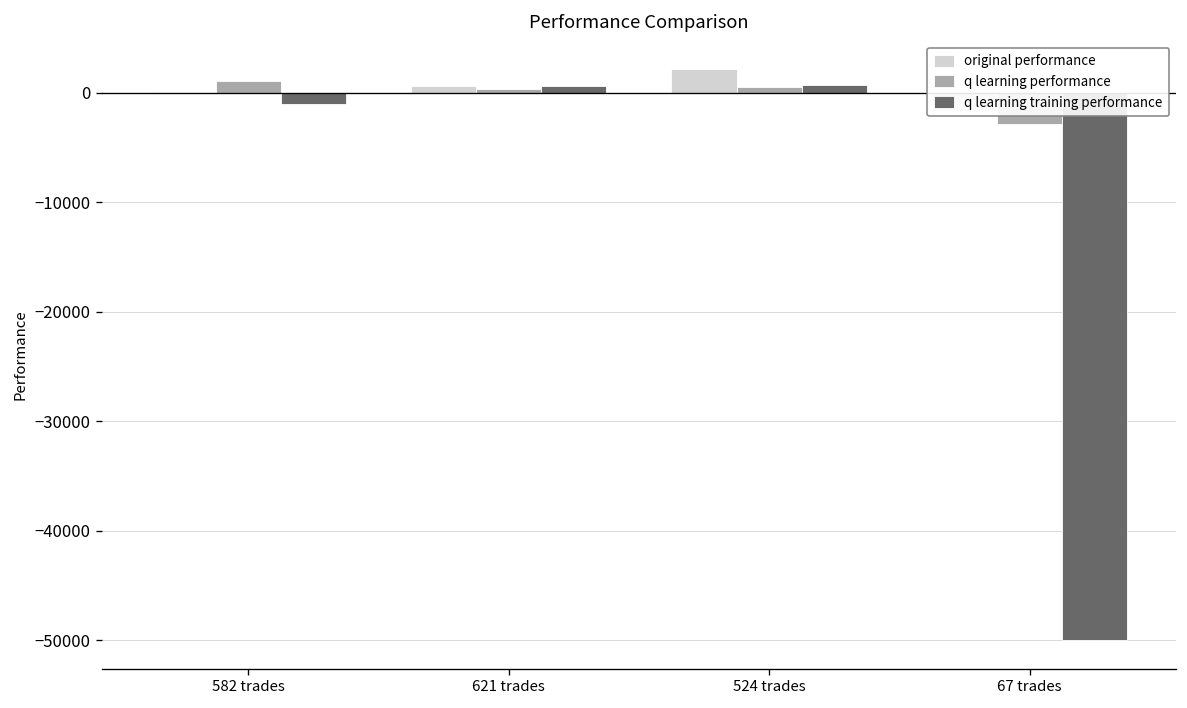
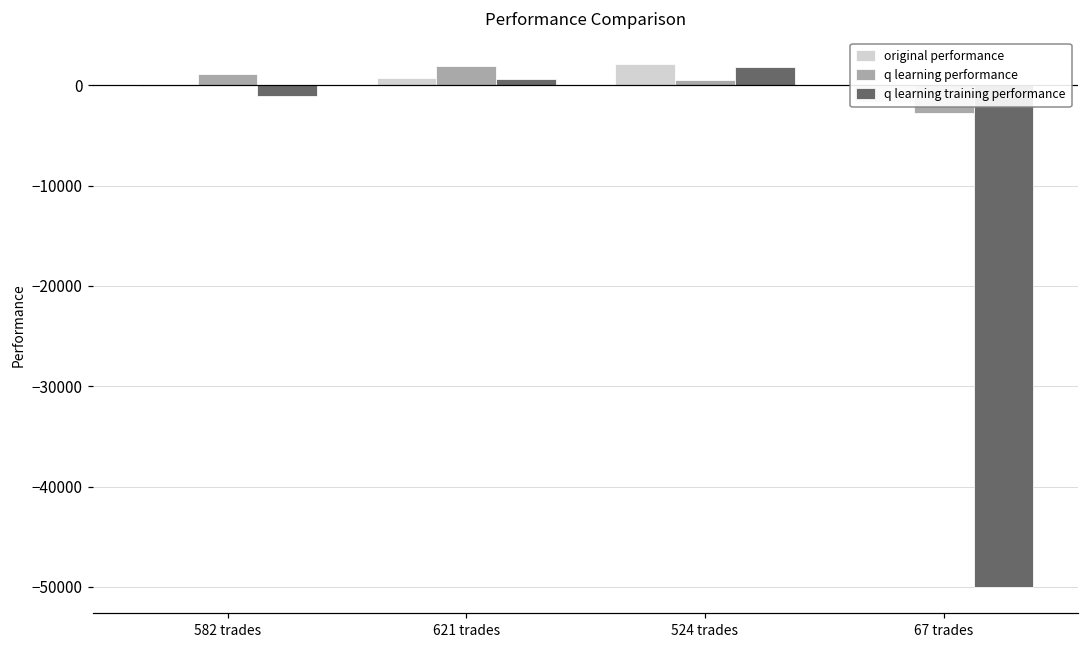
q learning performance, 621 trades: 0 -> 2000
q learning training performance, 524 trades: 1000 -> 2000
